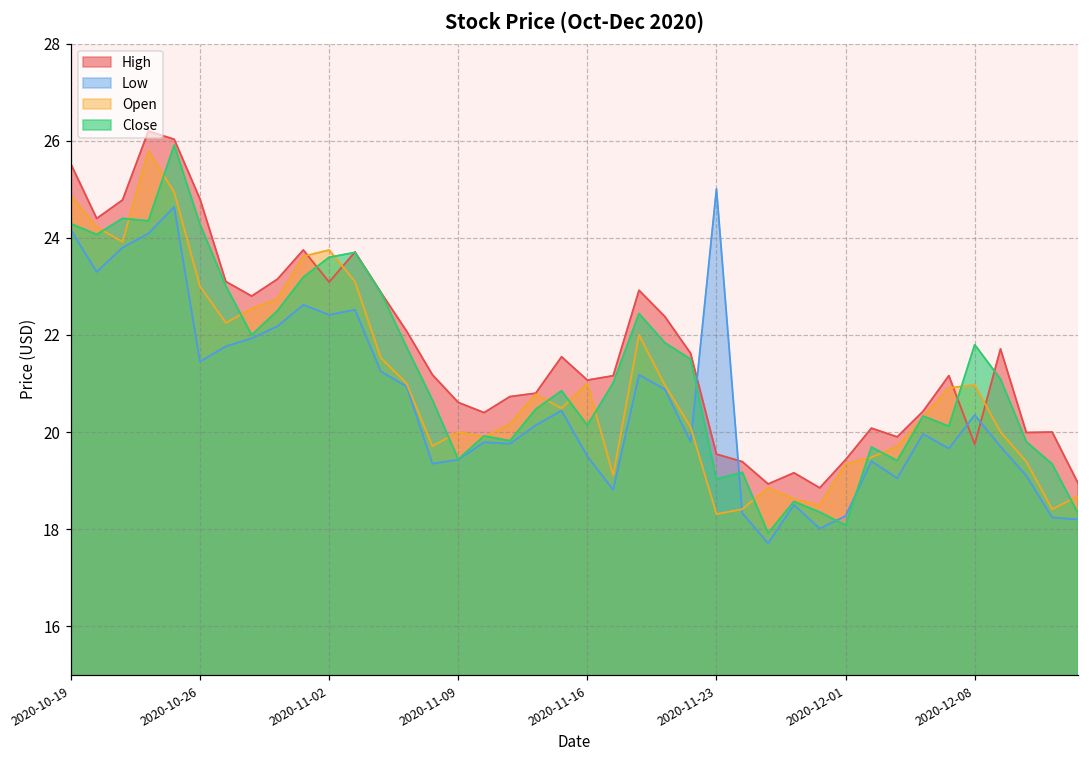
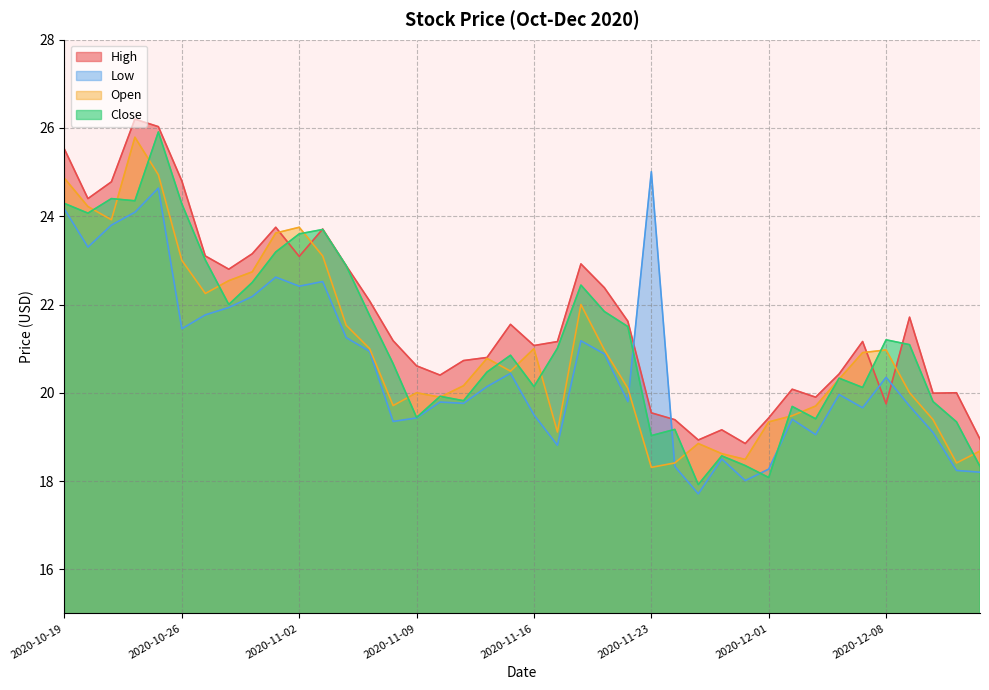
Close, 2020-12-08: 21.8 -> 21.2
